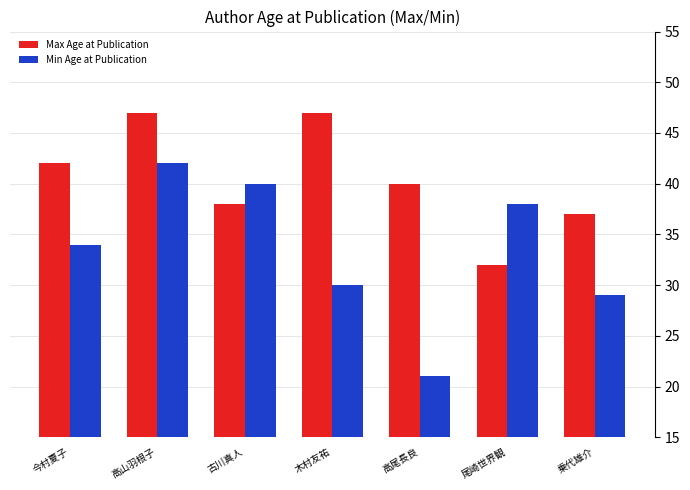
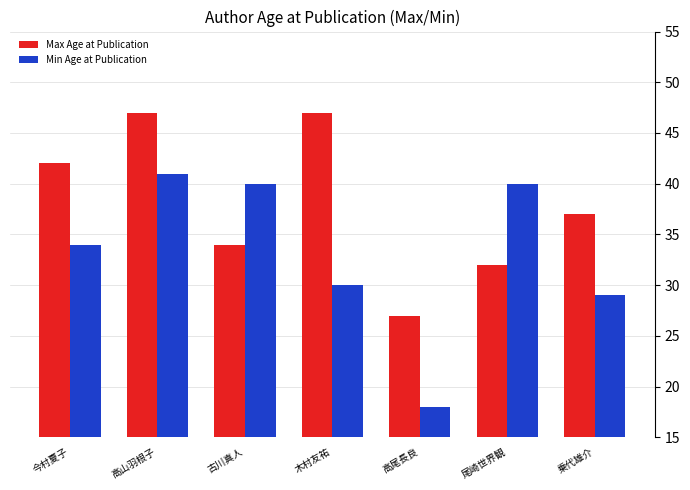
Min Age at Publication, 高山羽根子: 42 -> 41
Max Age at Publication, 古川真人: 38 -> 34
Max Age at Publication, 高尾長良: 40 -> 27
Min Age at Publication, 高尾長良: 21 -> 18
Min Age at Publication, 尾崎世界観: 38 -> 40
